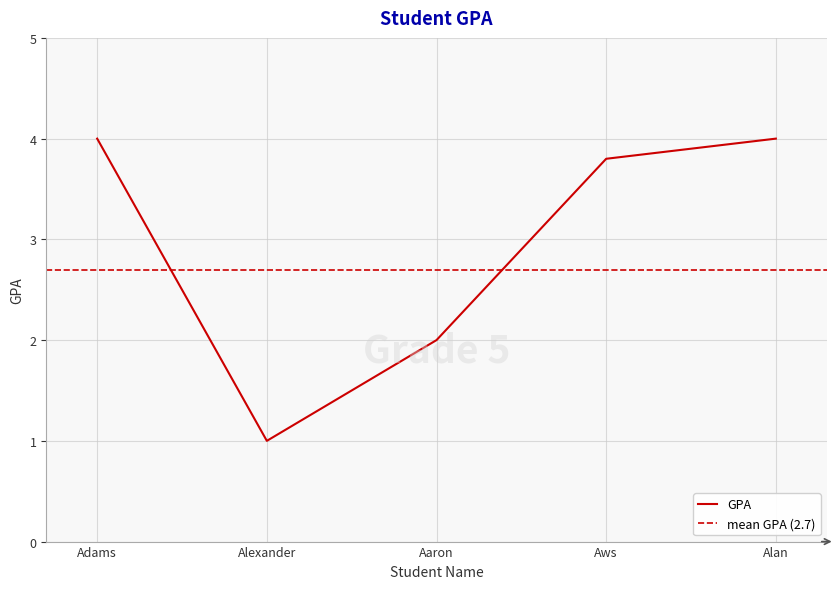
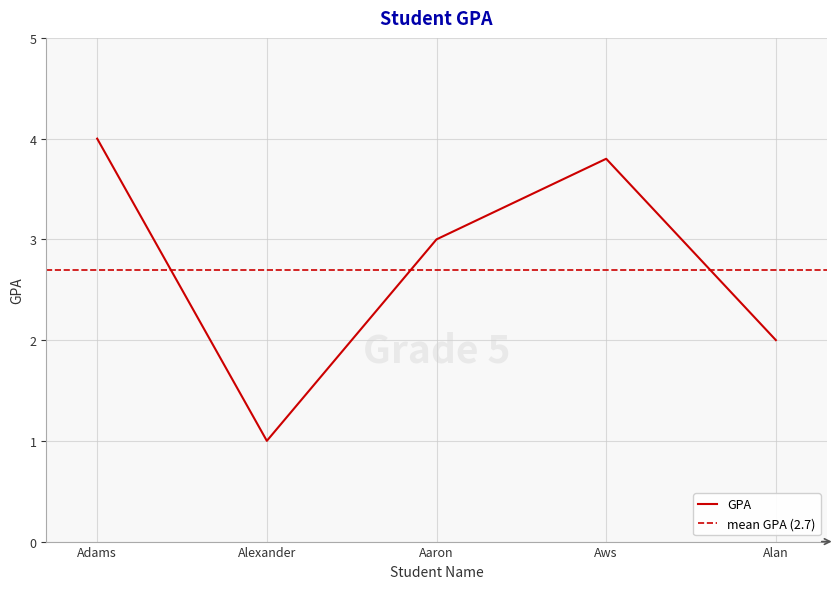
Aaron: 2 -> 3
Alan: 4 -> 2
